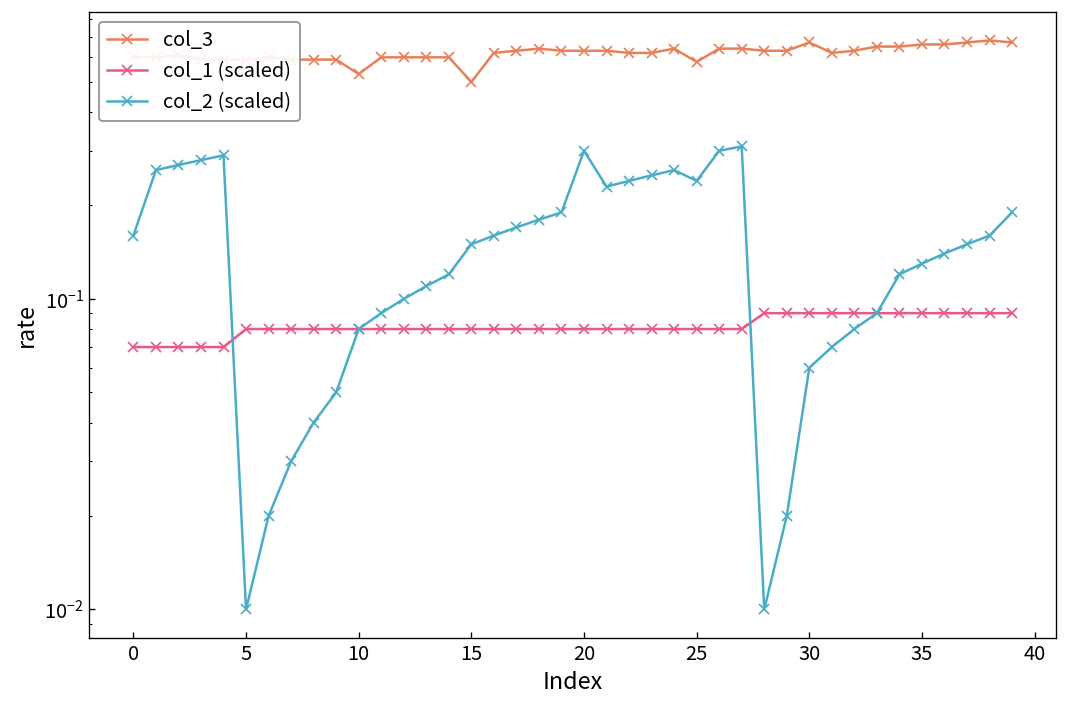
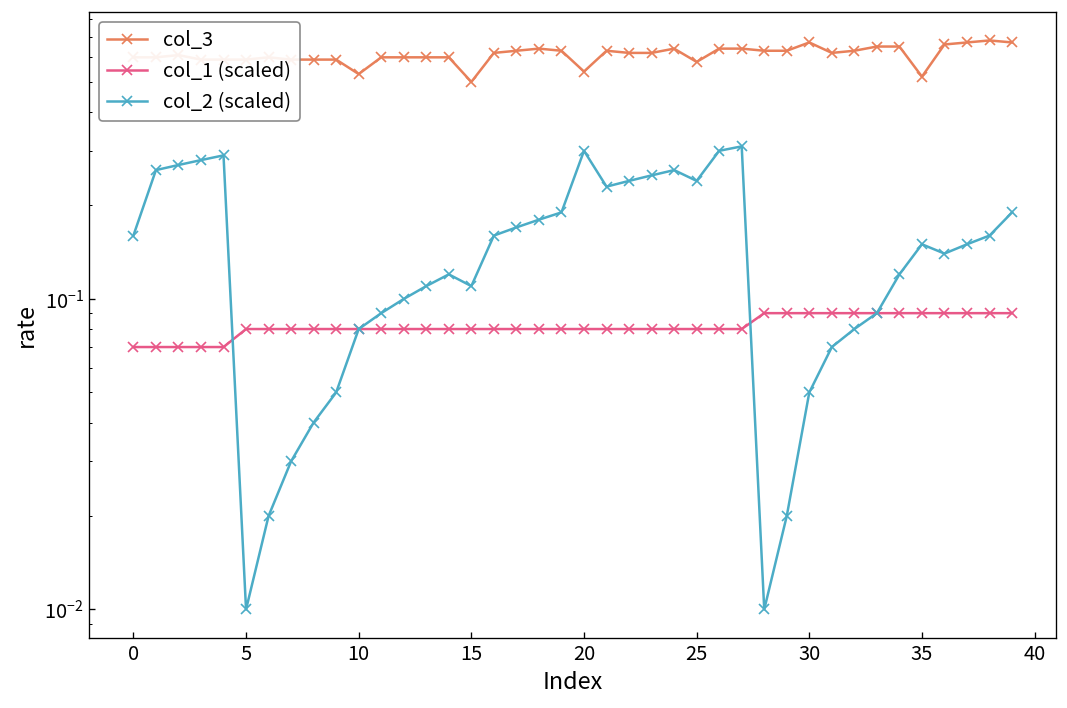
col_2 (scaled), 15: 0.15 -> 0.110
col_3, 20: 0.63 -> 0.54
col_2 (scaled), 30: 0.060 -> 0.050
col_3, 35: 0.66 -> 0.52
col_2 (scaled), 35: 0.13 -> 0.15
